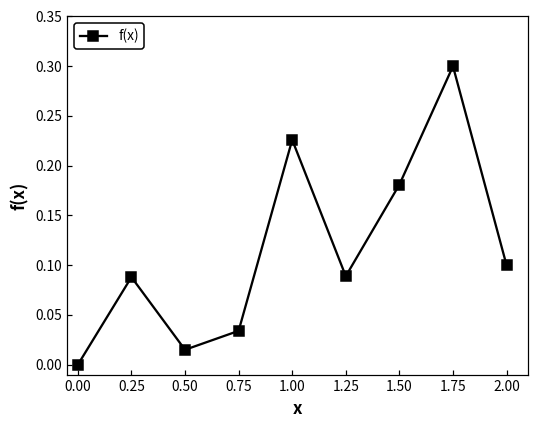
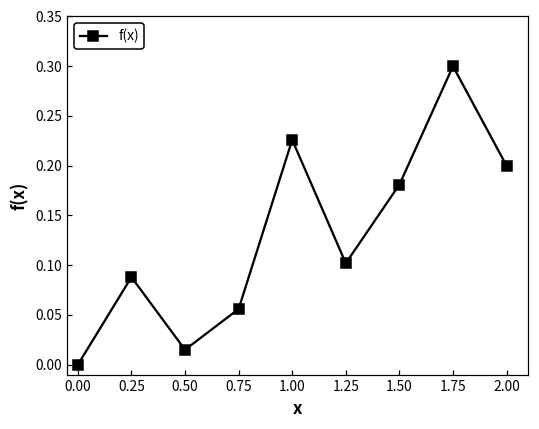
0.75: 0.03 -> 0.06
1.25: 0.09 -> 0.10
2.00: 0.1 -> 0.2
